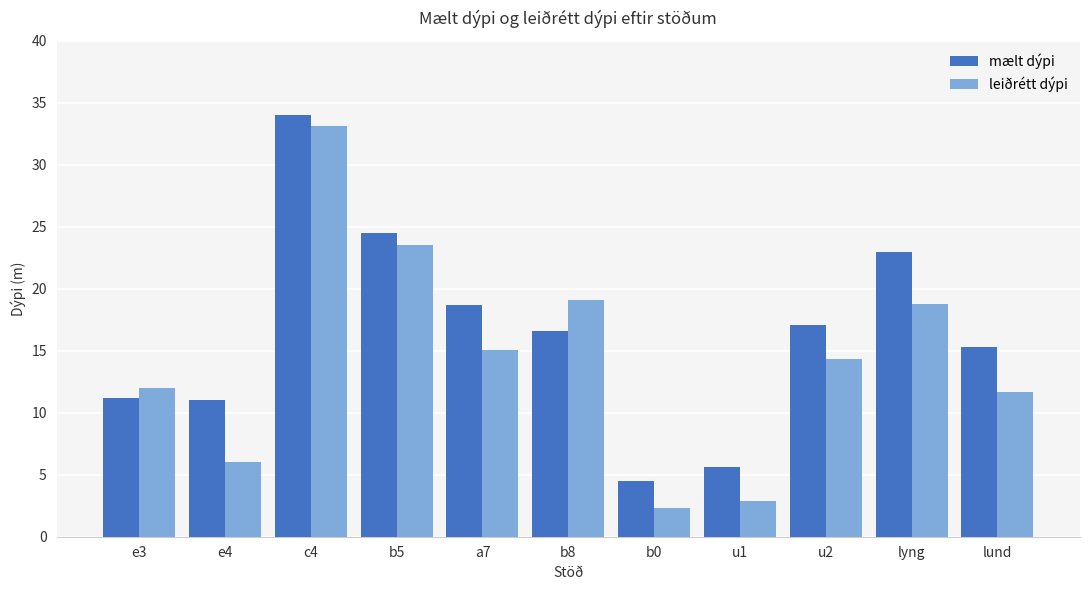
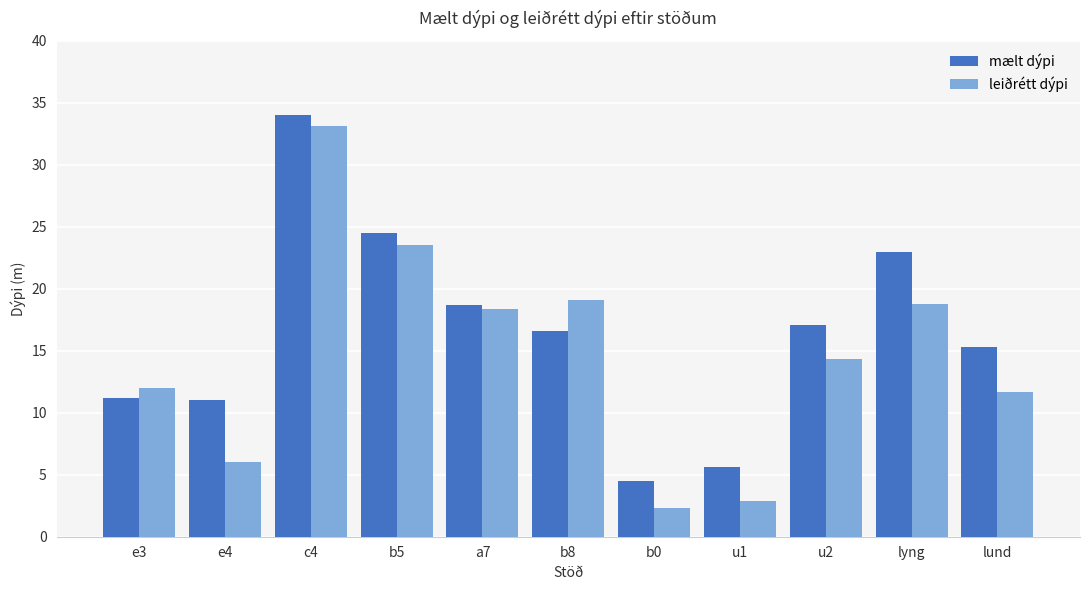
leiðrétt dýpi, a7: 15.1 -> 18.4
